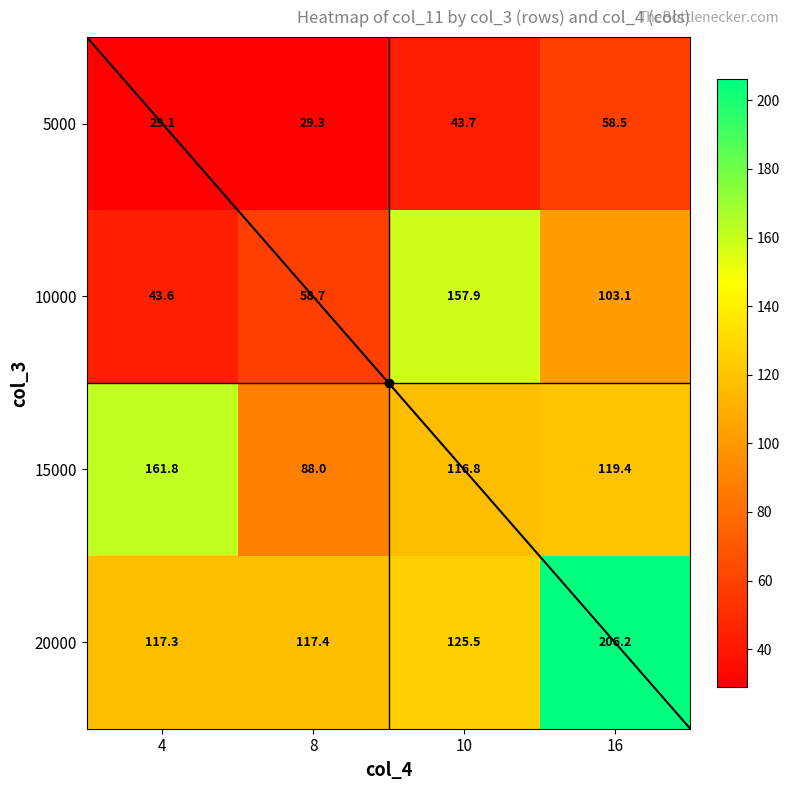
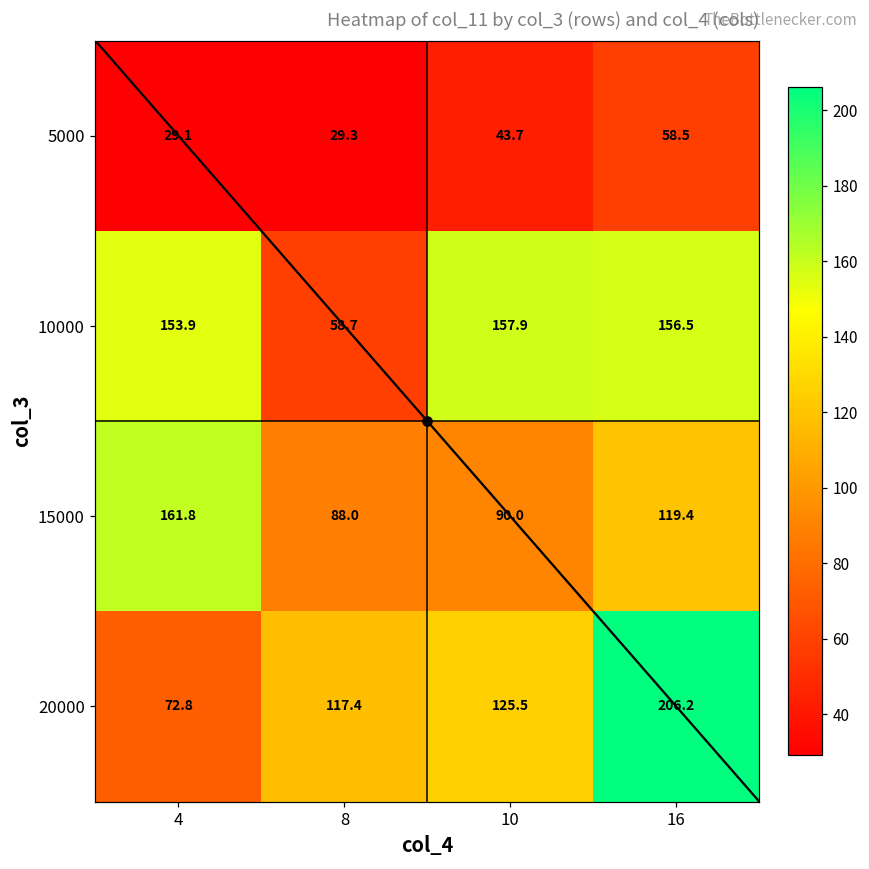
10000, 4: 43.6 -> 153.9
10000, 16: 103.1 -> 156.5
15000, 10: 116.8 -> 90.0
20000, 4: 117.3 -> 72.8
